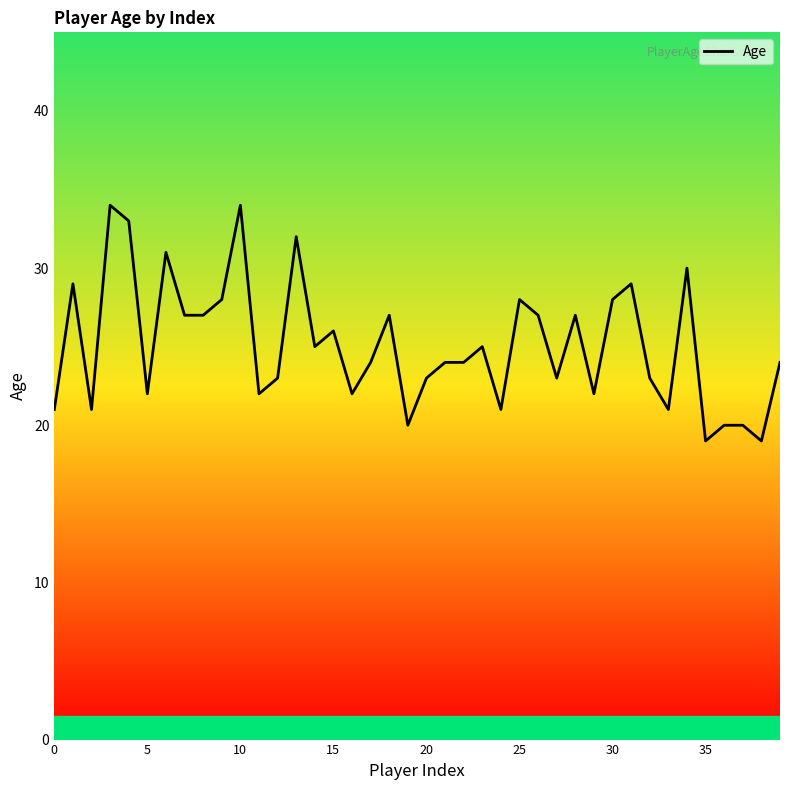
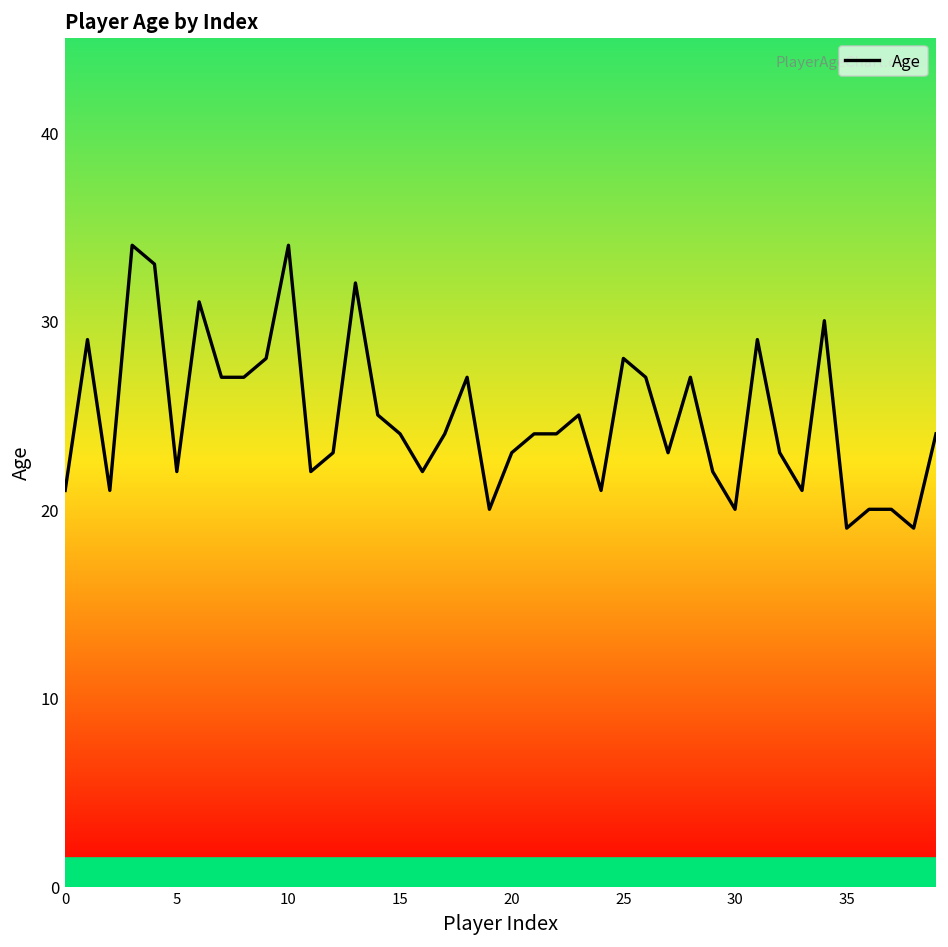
15: 26 -> 24
30: 28 -> 20
